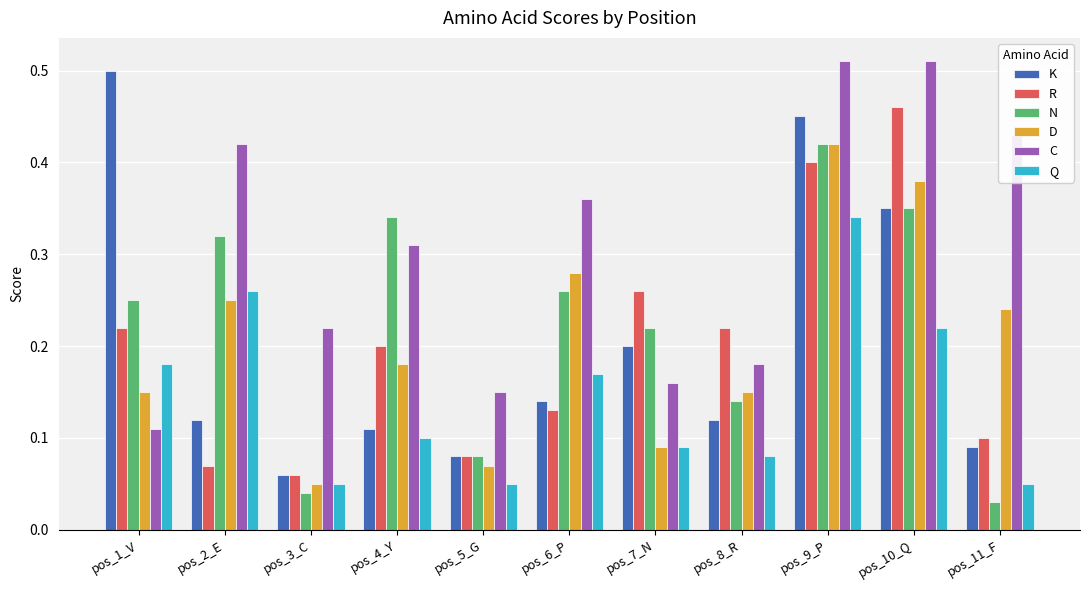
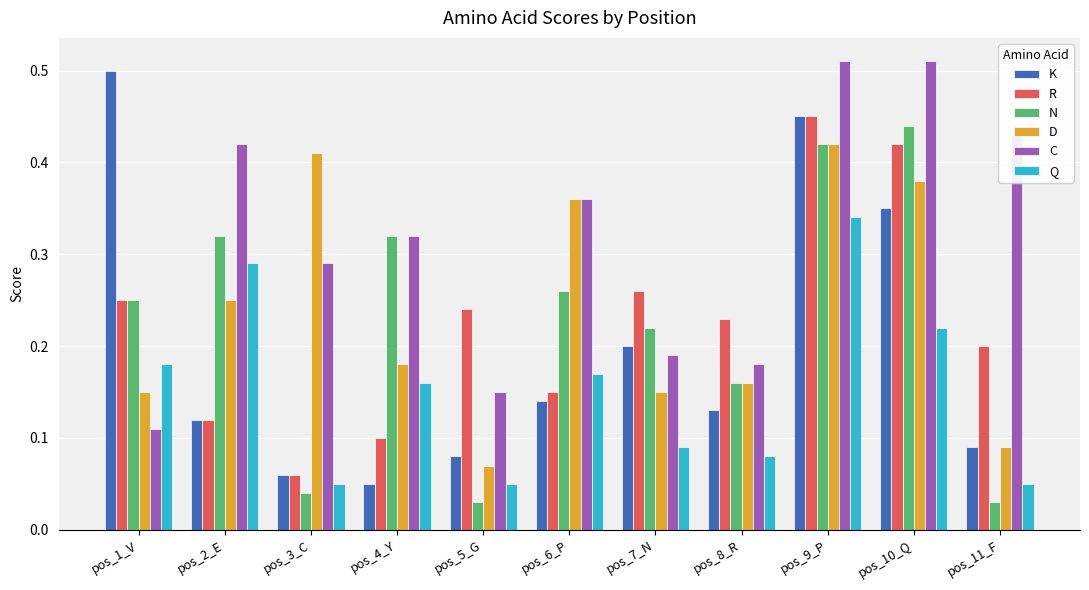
R, pos_1_V: 0.22 -> 0.25
R, pos_2_E: 0.07 -> 0.12
Q, pos_2_E: 0.26 -> 0.29
D, pos_3_C: 0.05 -> 0.41
C, pos_3_C: 0.22 -> 0.29
K, pos_4_Y: 0.11 -> 0.05
R, pos_4_Y: 0.2 -> 0.1
N, pos_4_Y: 0.34 -> 0.32
C, pos_4_Y: 0.31 -> 0.32
Q, pos_4_Y: 0.10 -> 0.16
R, pos_5_G: 0.08 -> 0.24
N, pos_5_G: 0.08 -> 0.03
R, pos_6_P: 0.13 -> 0.15
D, pos_6_P: 0.28 -> 0.36
D, pos_7_N: 0.09 -> 0.15
C, pos_7_N: 0.16 -> 0.19
K, pos_8_R: 0.12 -> 0.13
R, pos_8_R: 0.22 -> 0.23
N, pos_8_R: 0.14 -> 0.16
D, pos_8_R: 0.15 -> 0.16
R, pos_9_P: 0.40 -> 0.45
R, pos_10_Q: 0.46 -> 0.42
N, pos_10_Q: 0.35 -> 0.44
R, pos_11_F: 0.1 -> 0.2
D, pos_11_F: 0.24 -> 0.09
